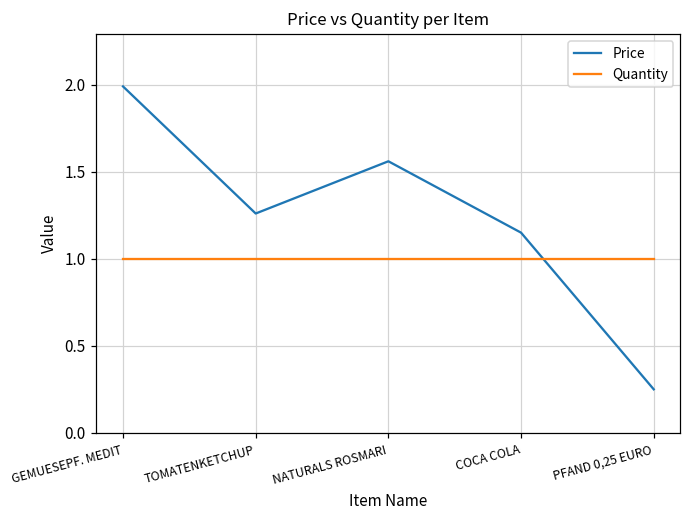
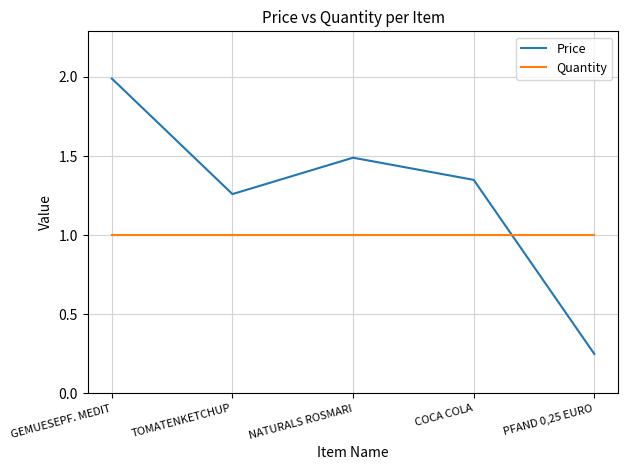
Price, NATURALS ROSMARI: 1.56 -> 1.49
Price, COCA COLA: 1.15 -> 1.35
